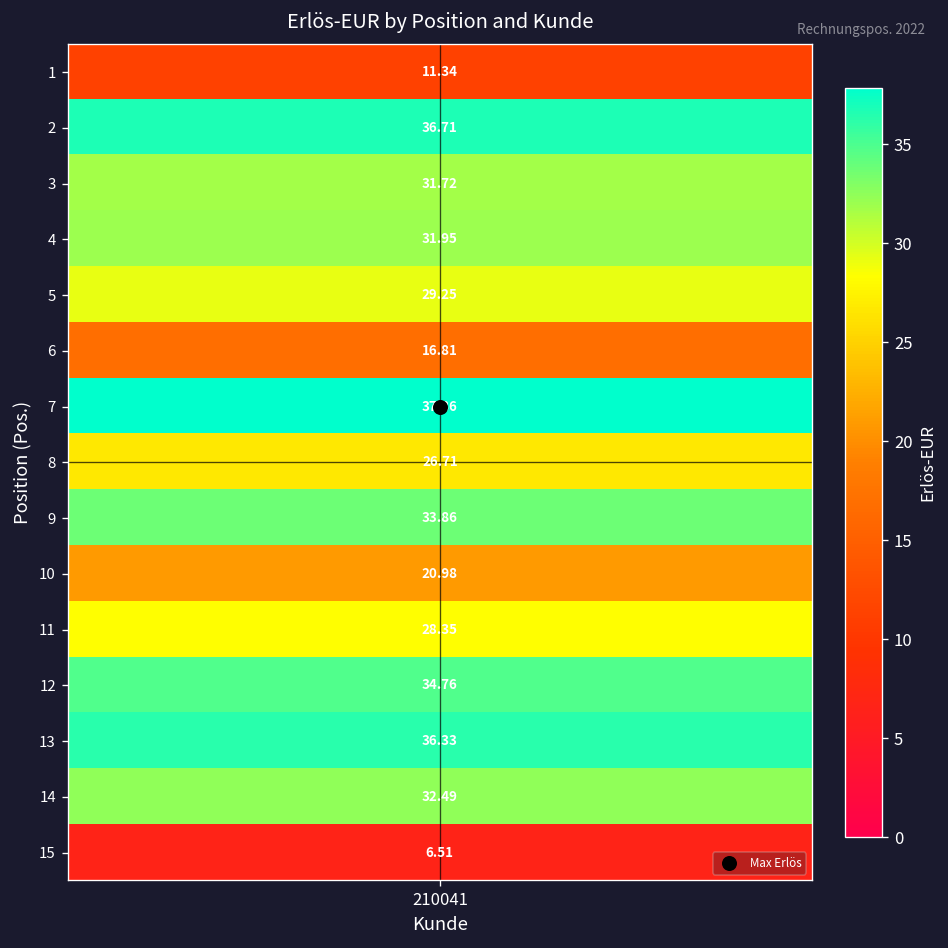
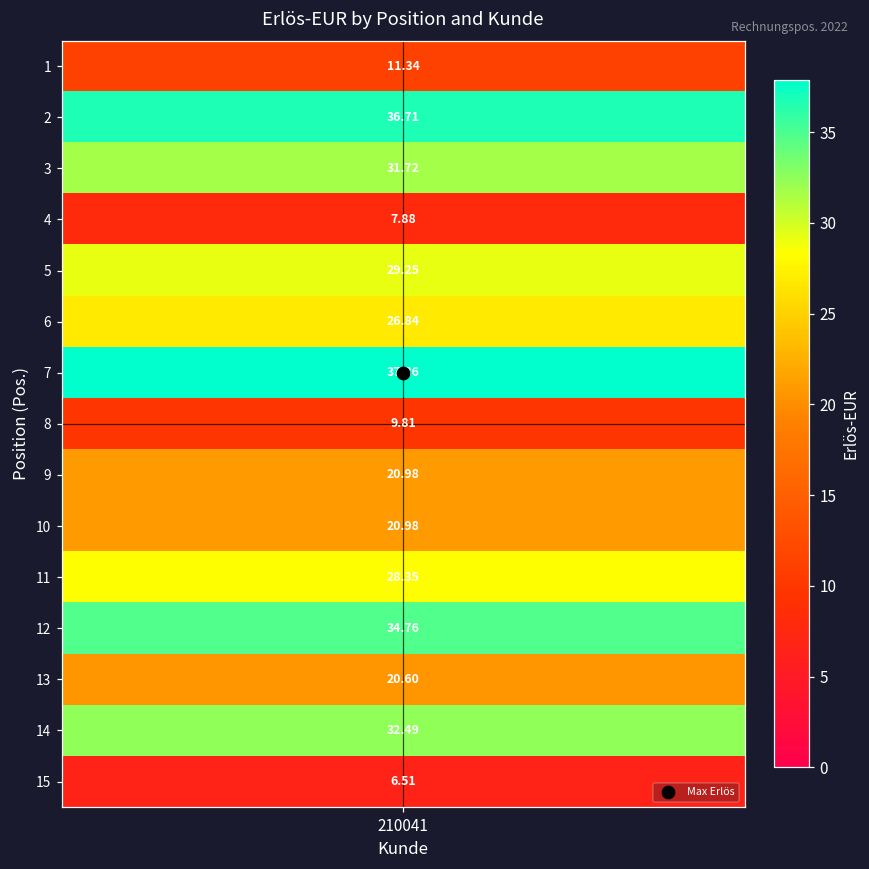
4, 210041: 31.95 -> 7.88
6, 210041: 16.81 -> 26.84
8, 210041: 26.71 -> 9.81
9, 210041: 33.86 -> 20.98
13, 210041: 36.33 -> 20.60
